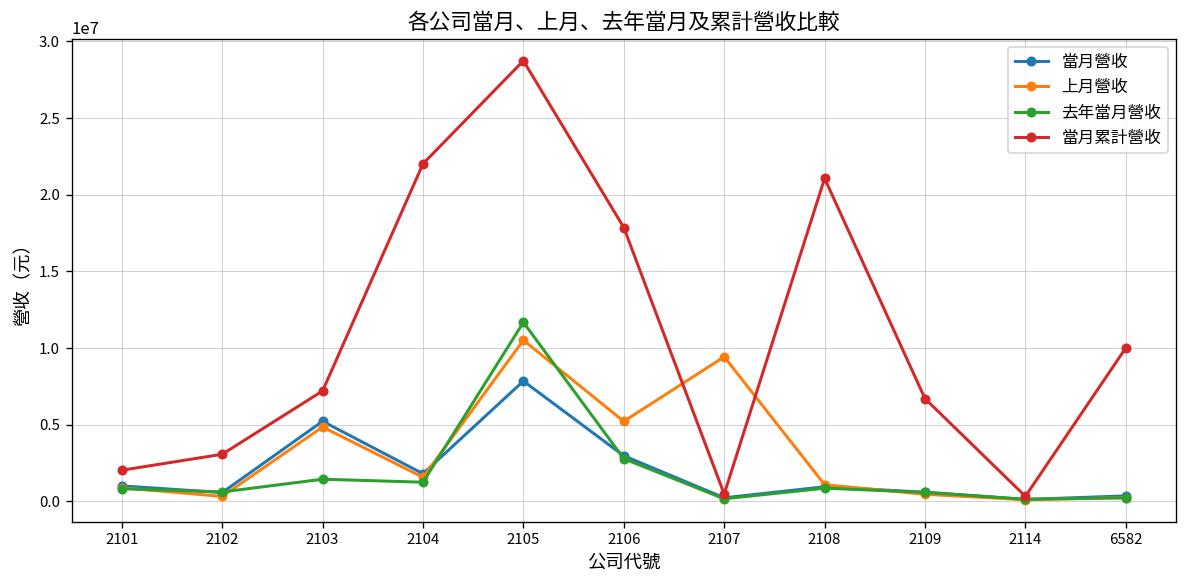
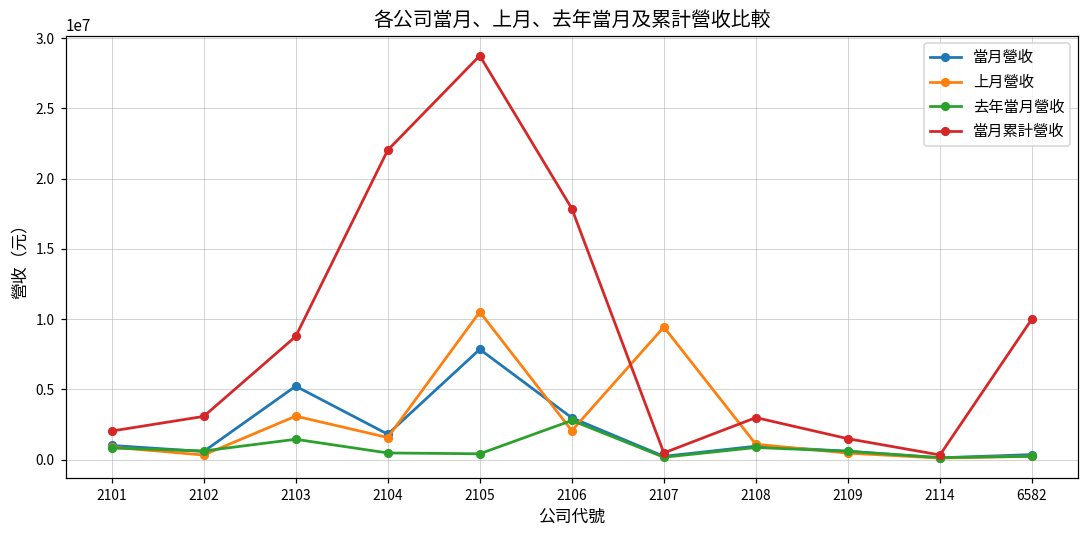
上月營收, 2103: 4800000 -> 3100000
當月累計營收, 2103: 7200000 -> 8800000
去年當月營收, 2104: 1200000 -> 500000
去年當月營收, 2105: 11700000 -> 400000
上月營收, 2106: 5200000 -> 2100000
當月累計營收, 2108: 21100000 -> 3000000
當月累計營收, 2109: 6700000 -> 1500000
